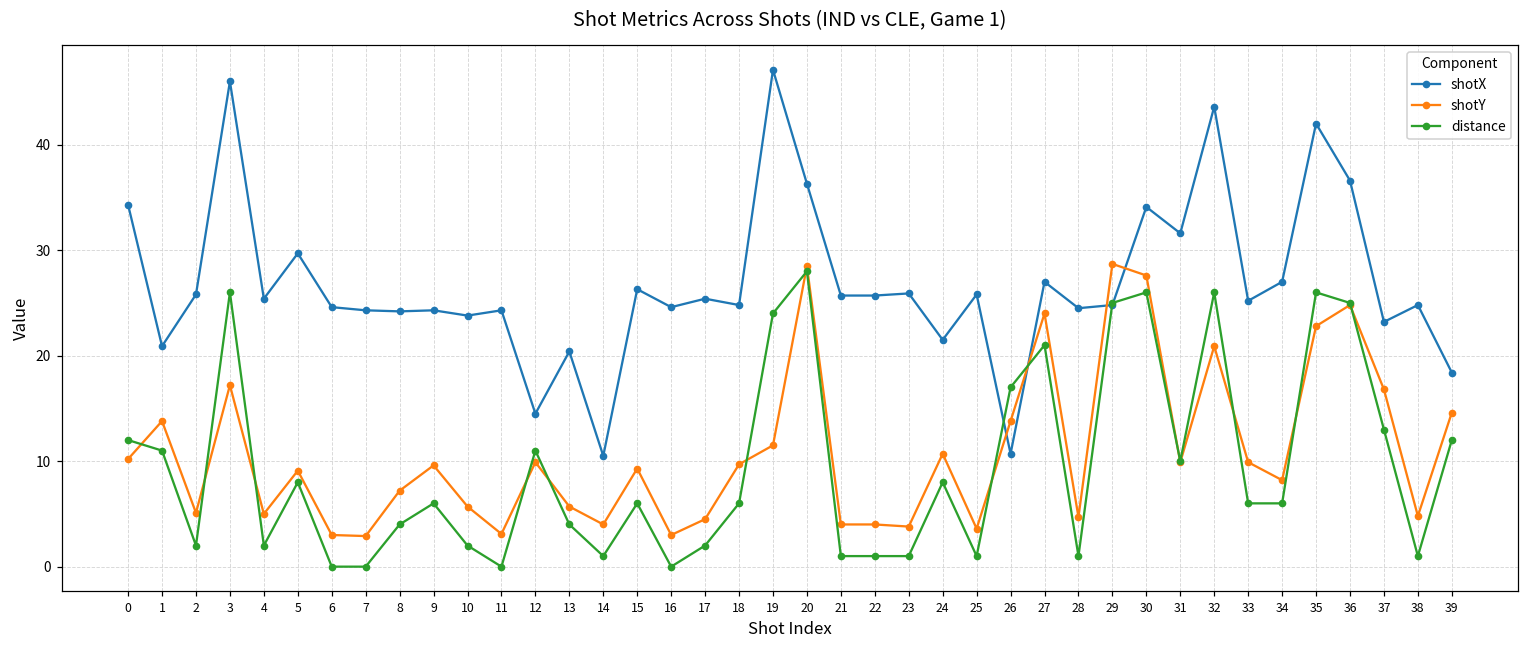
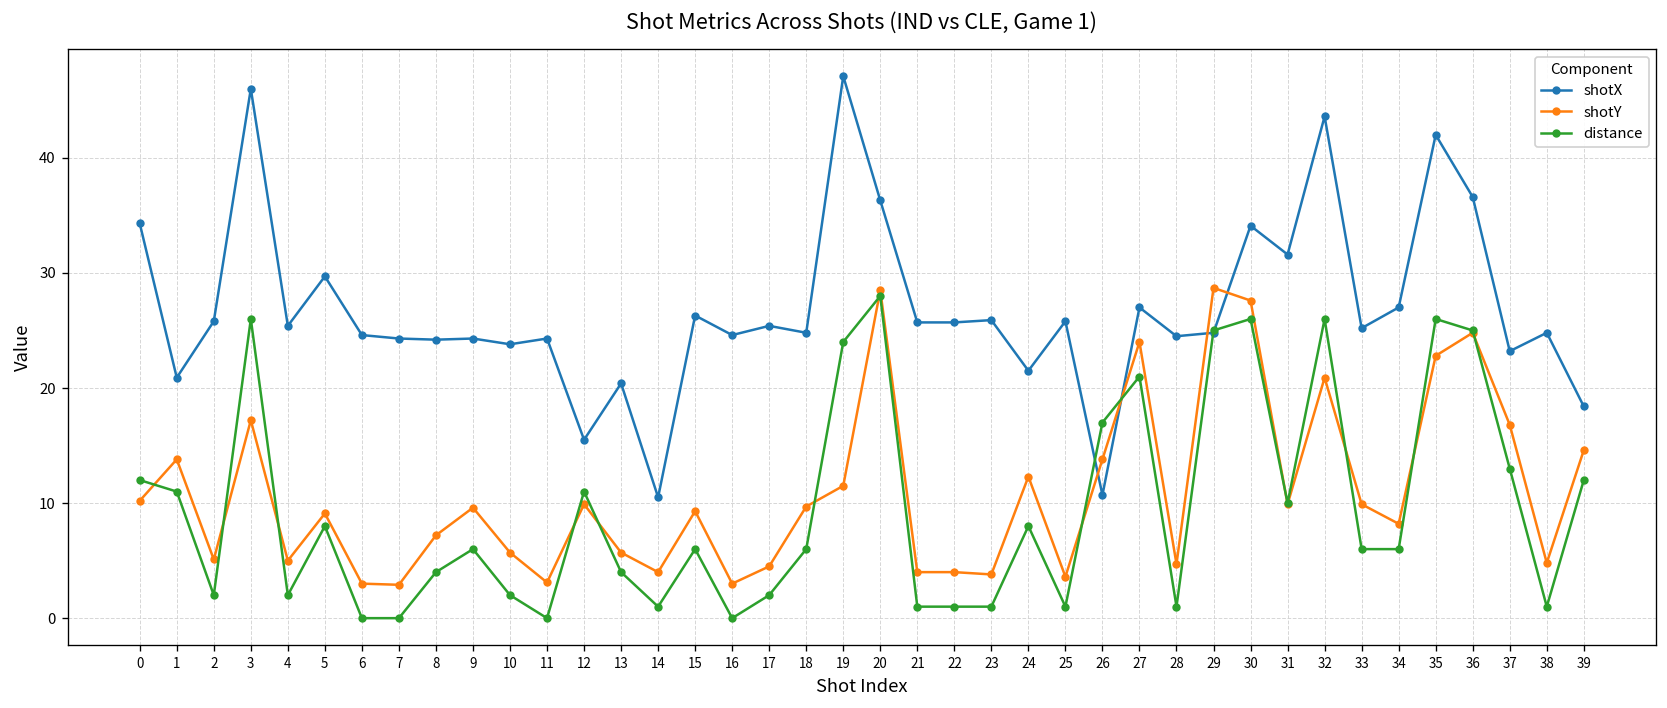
shotX, 12: 15 -> 16
shotY, 24: 11 -> 12
